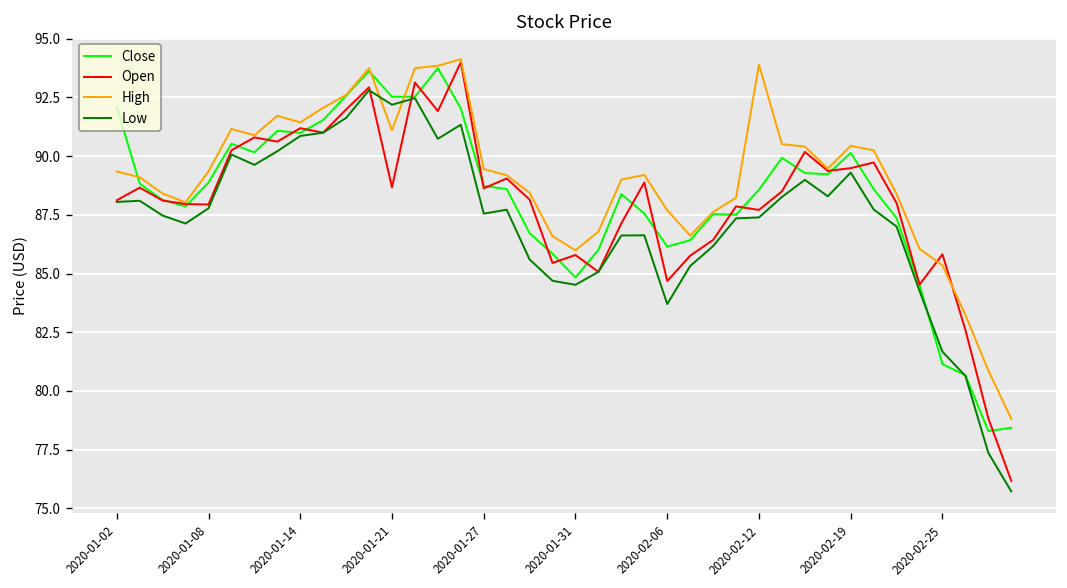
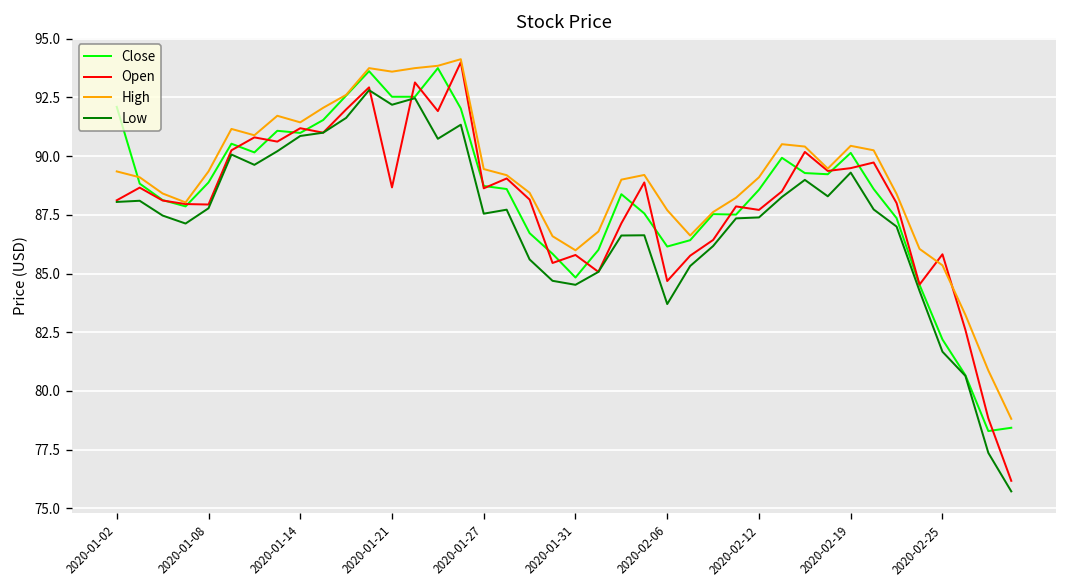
High, 2020-01-21: 91.1 -> 93.6
High, 2020-02-12: 93.9 -> 89.1
Close, 2020-02-25: 81.1 -> 82.2
